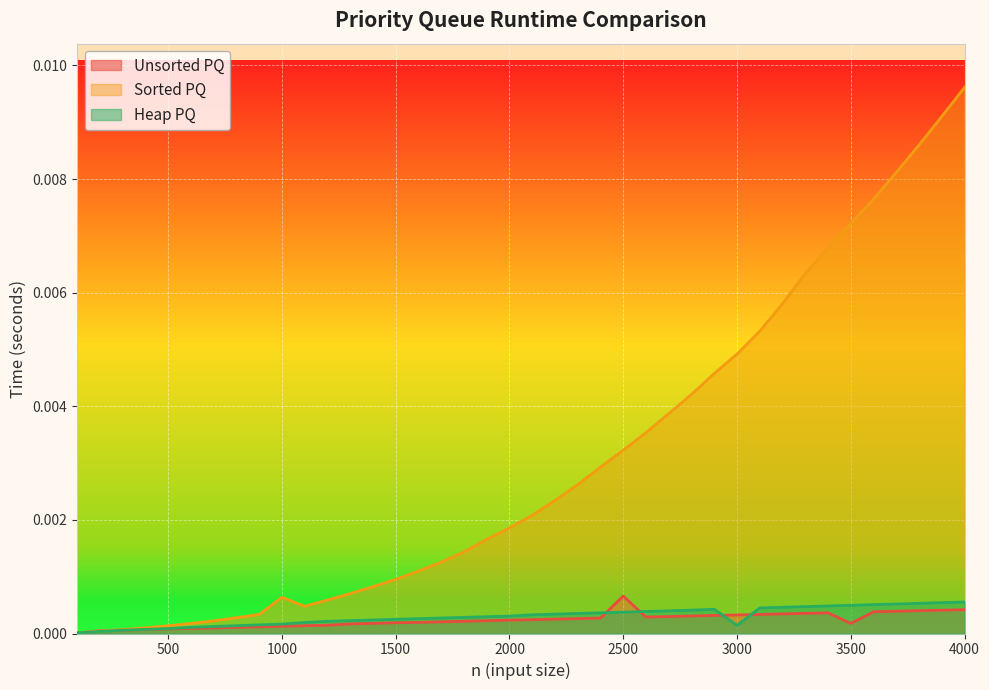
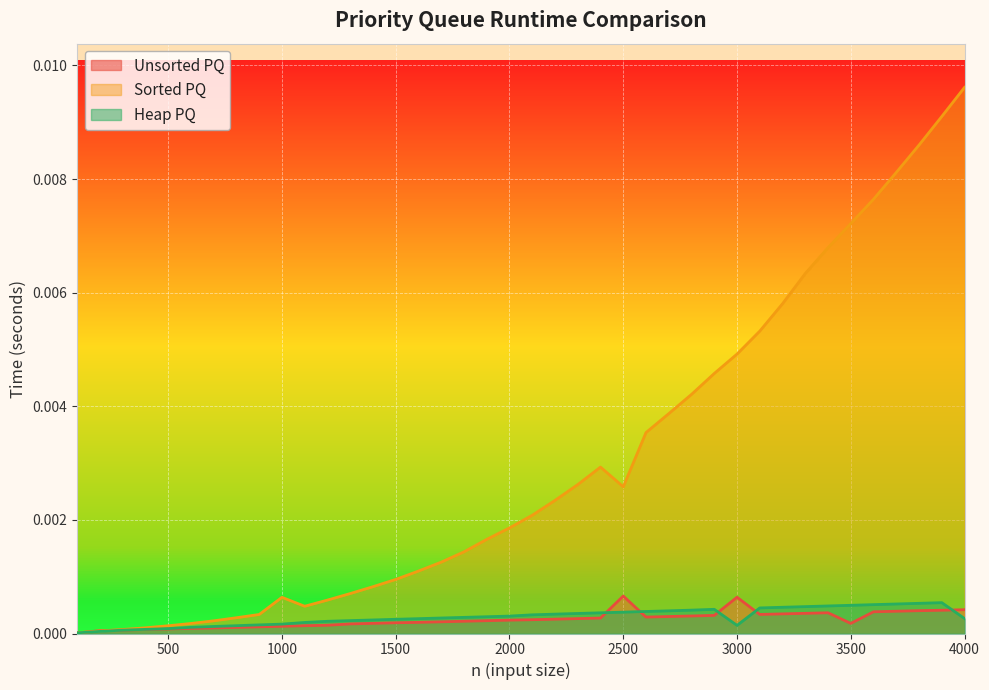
Sorted PQ, 2500: 0.0032 -> 0.0026
Unsorted PQ, 3000: 0.0003 -> 0.0006
Heap PQ, 4000: 0.0006 -> 0.0003
